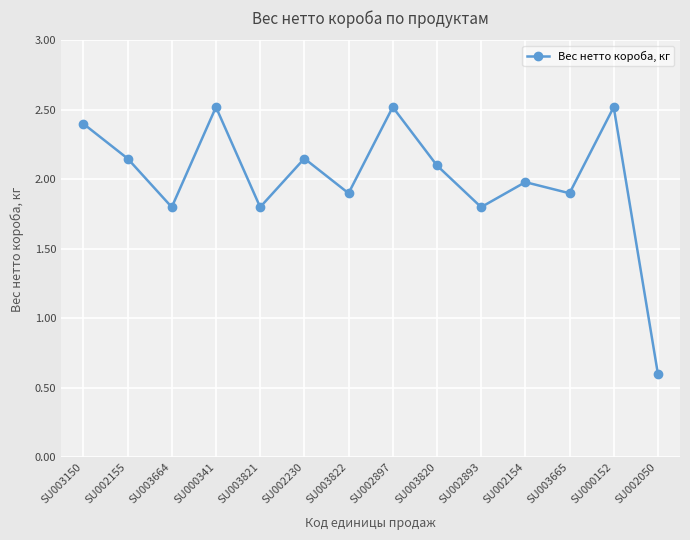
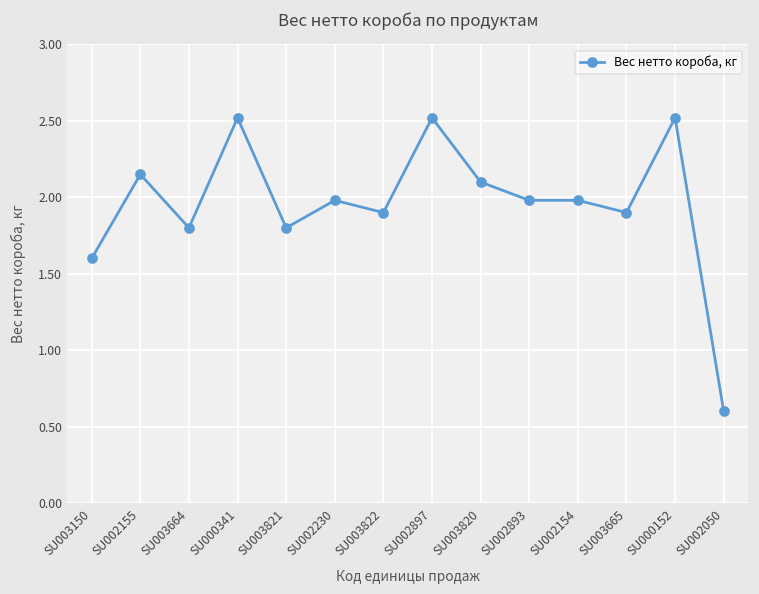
SU003150: 2.4 -> 1.6
SU002230: 2.15 -> 1.98
SU002893: 1.80 -> 1.98
